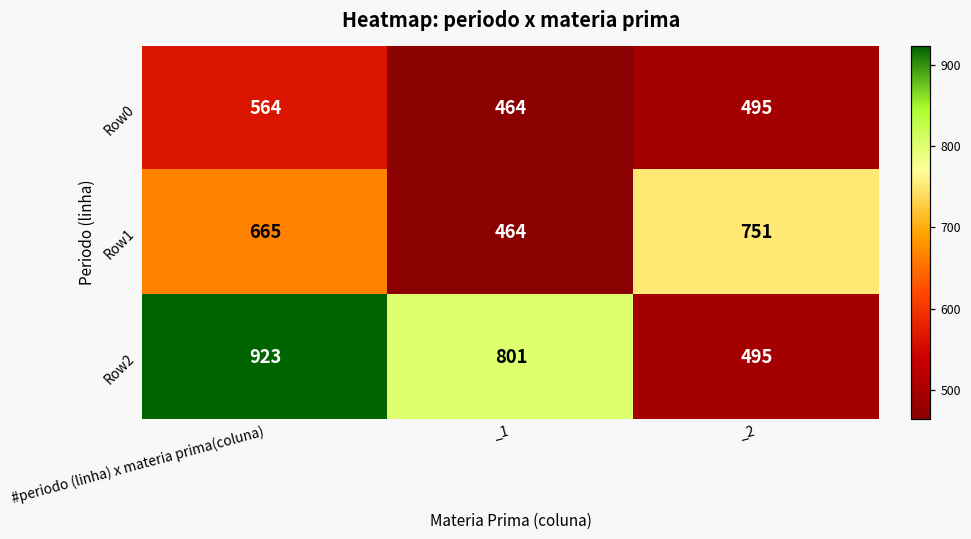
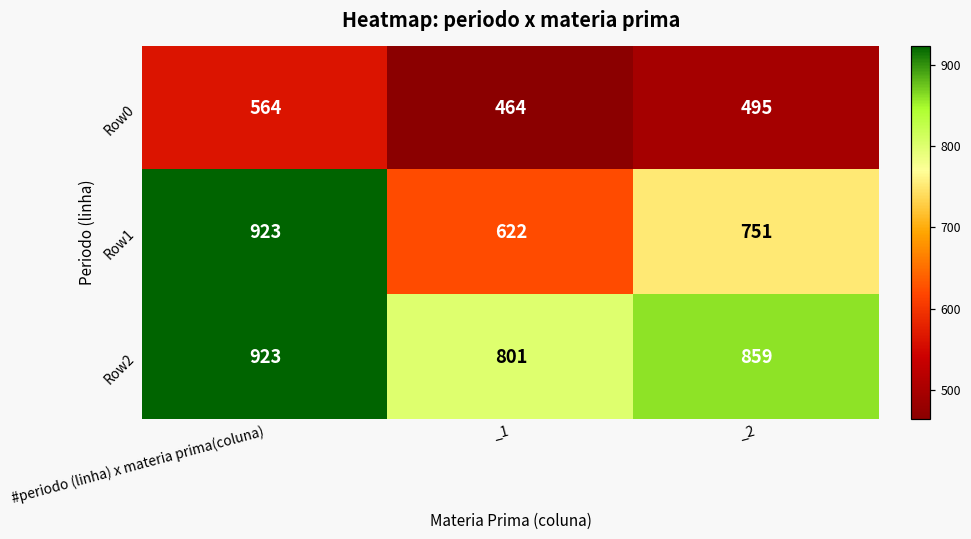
Row1, #periodo (linha) x materia prima(coluna): 665 -> 923
Row1, _1: 464 -> 622
Row2, _2: 495 -> 859
